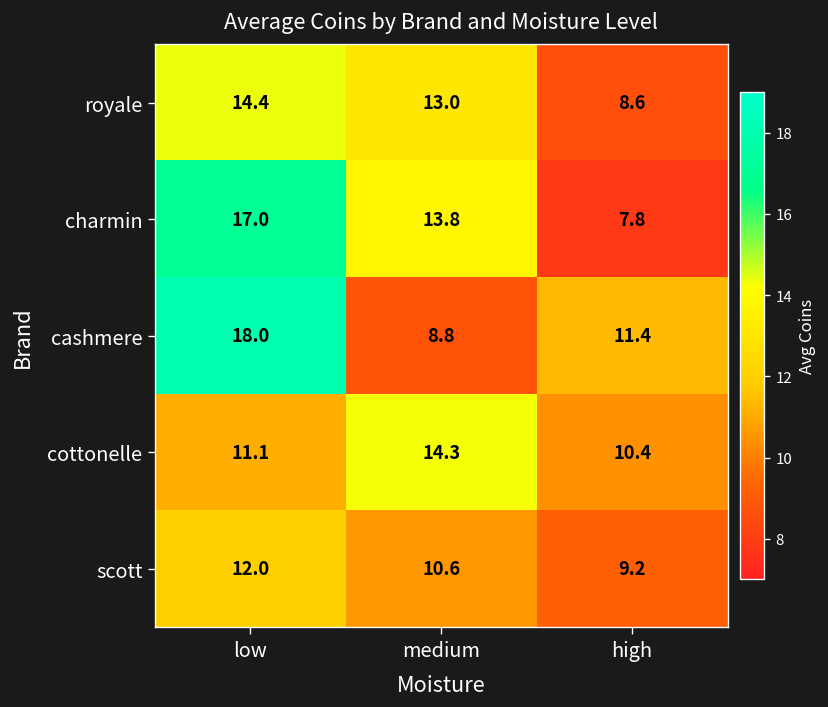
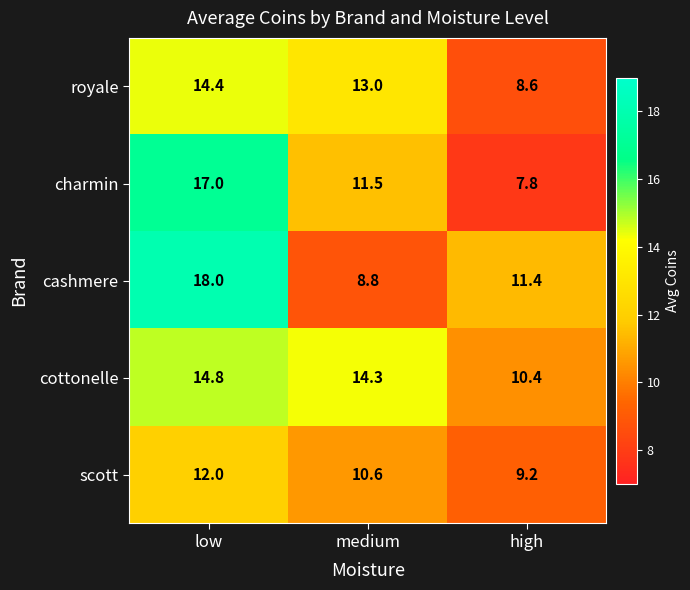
charmin, medium: 13.8 -> 11.5
cottonelle, low: 11.1 -> 14.8
